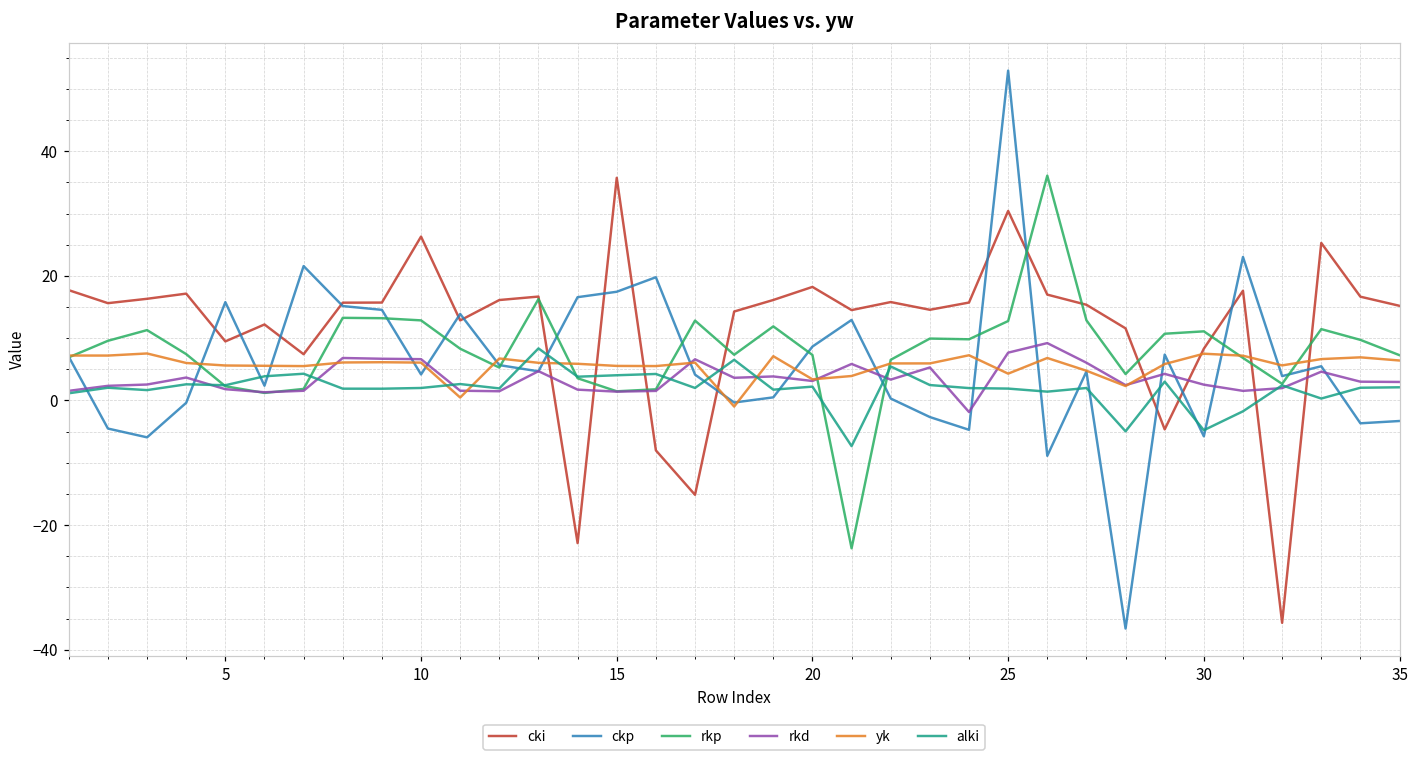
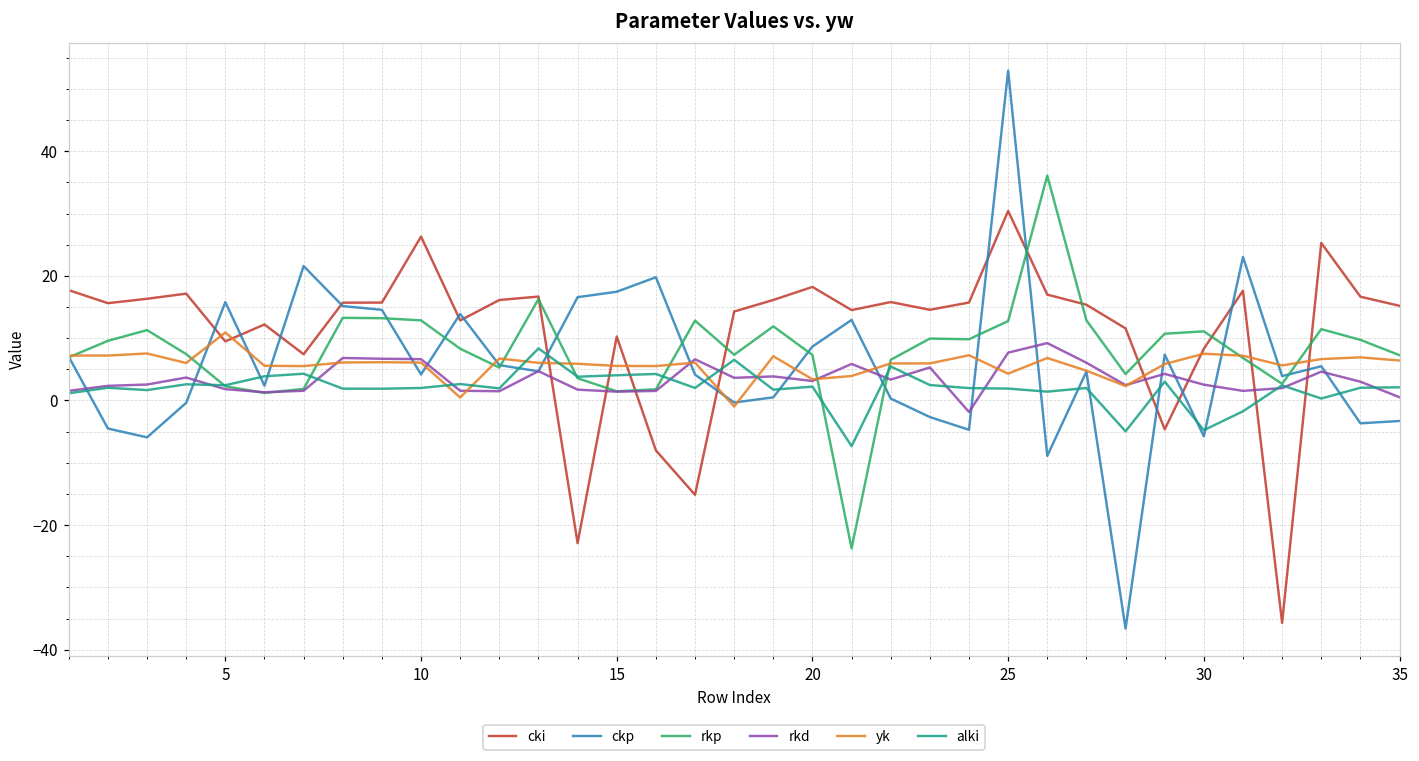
yk, 5: 6 -> 11
cki, 15: 36 -> 10
rkd, 35: 3 -> 1
